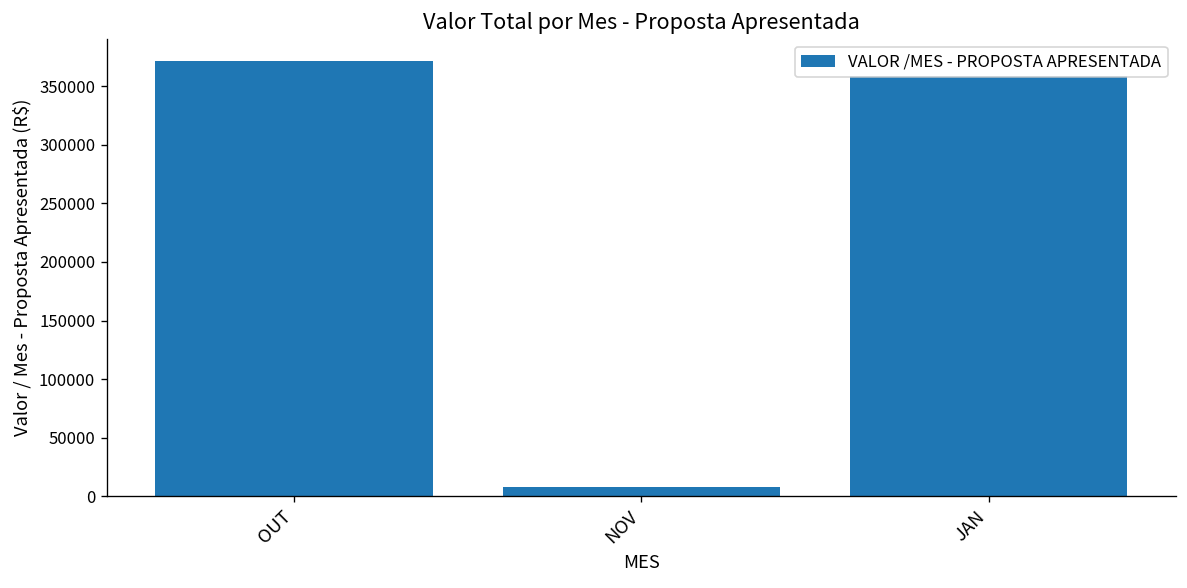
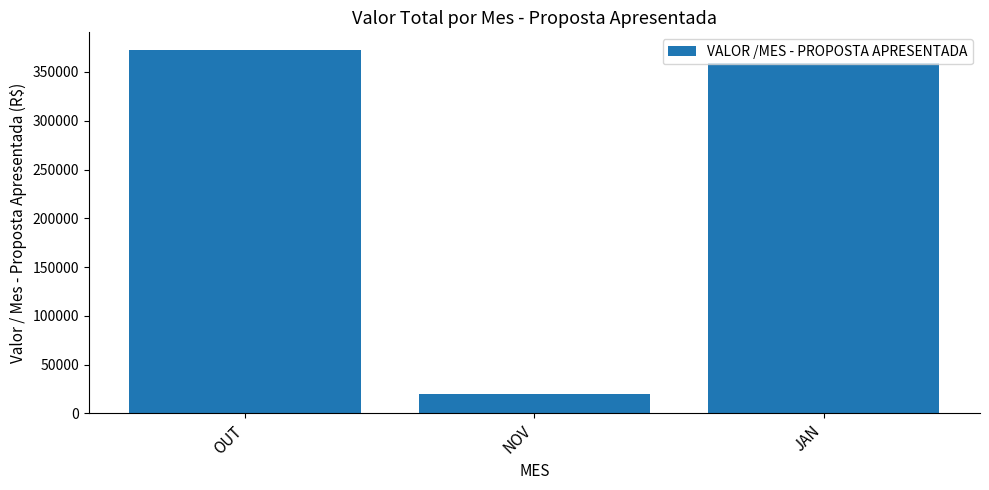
NOV: 10000 -> 20000
